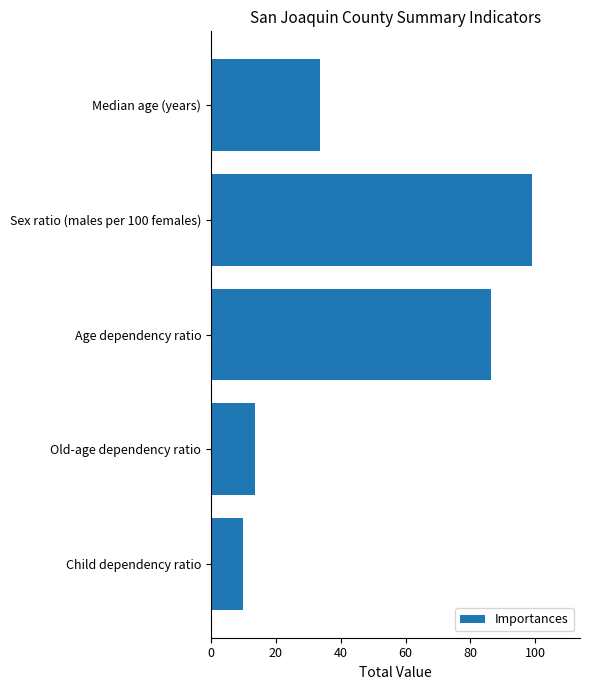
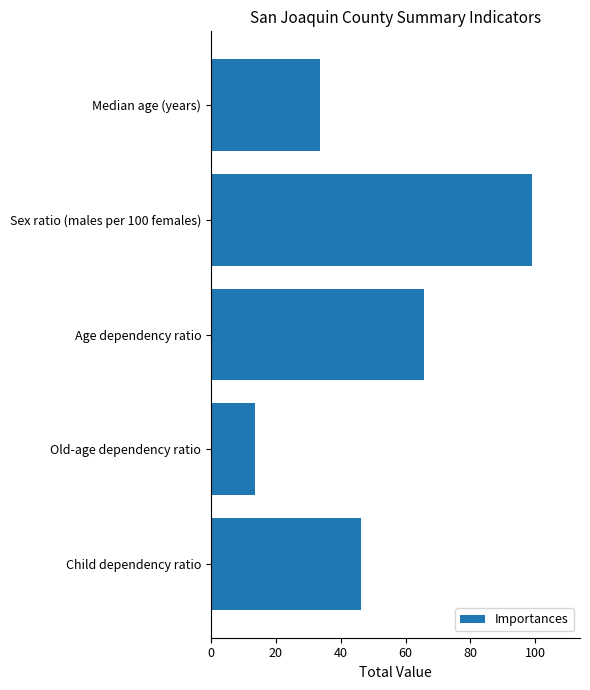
Age dependency ratio: 87 -> 66
Child dependency ratio: 10 -> 46
